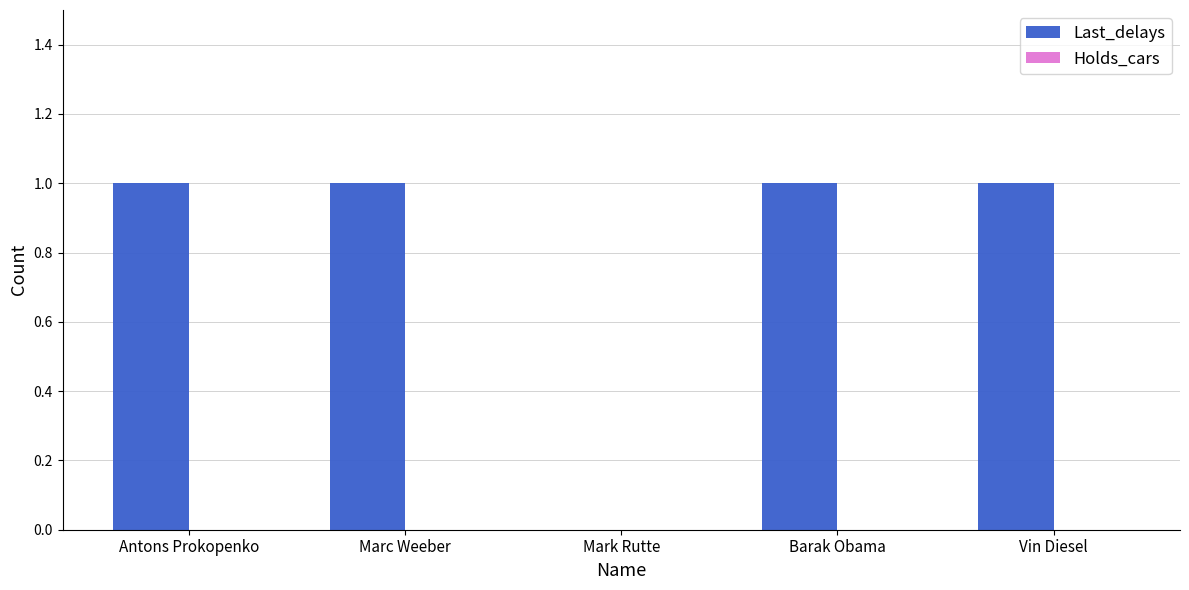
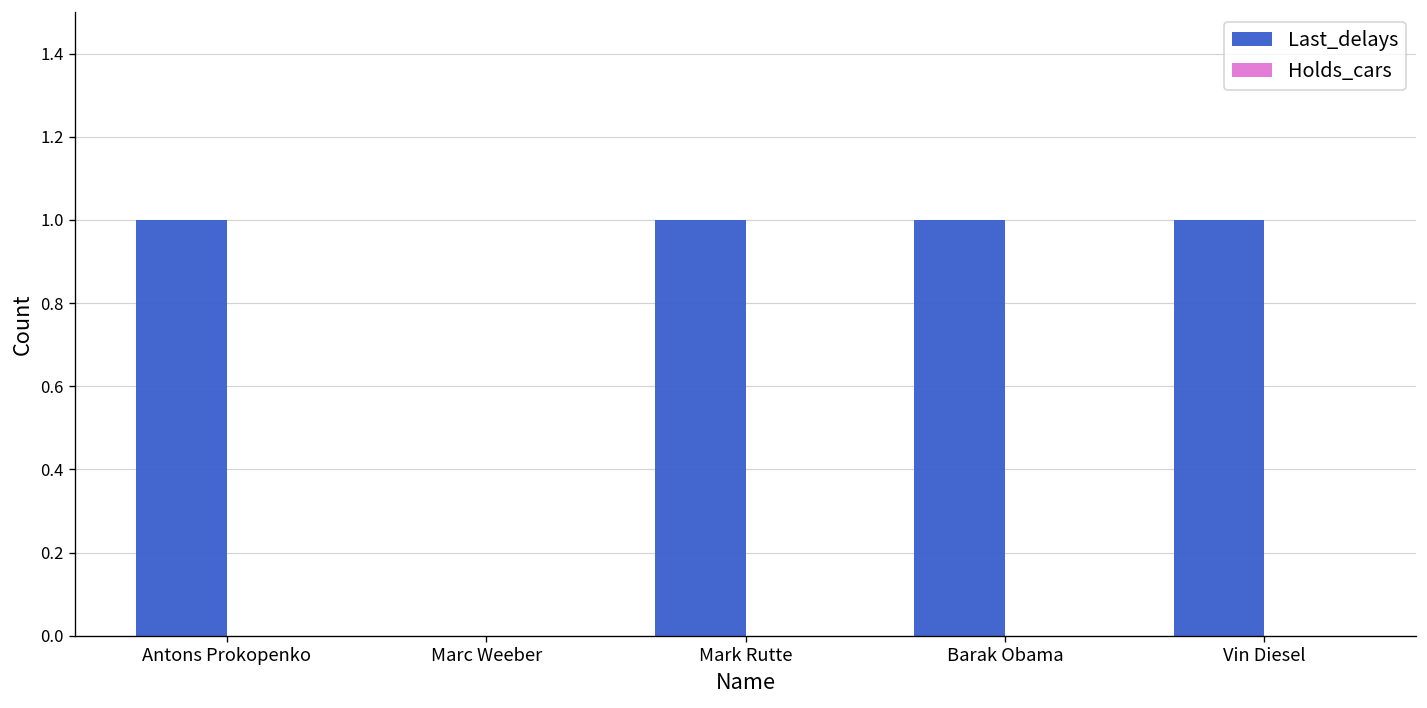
Last_delays, Marc Weeber: 1 -> 0
Last_delays, Mark Rutte: 0 -> 1
